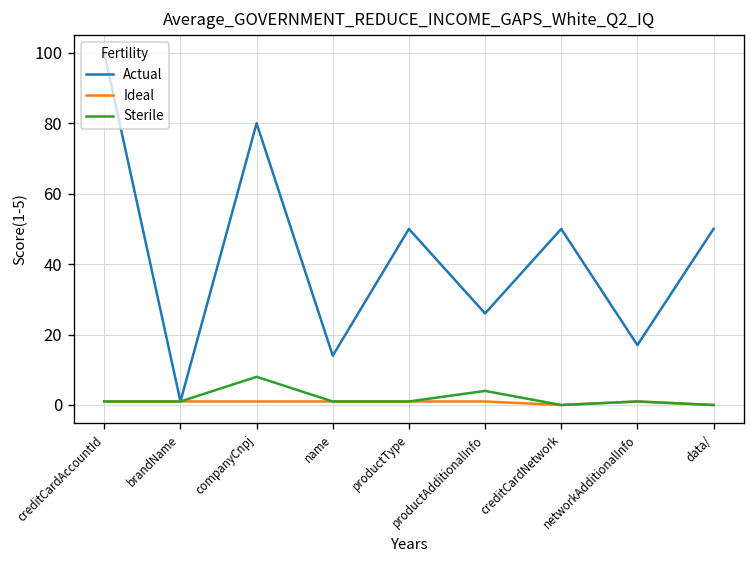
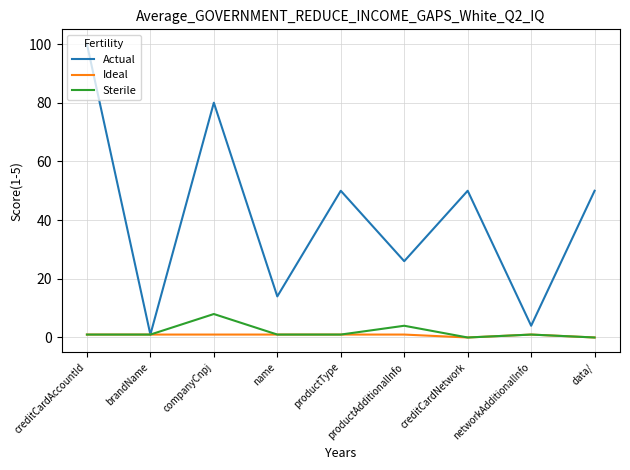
Actual, networkAdditionalInfo: 17 -> 4
